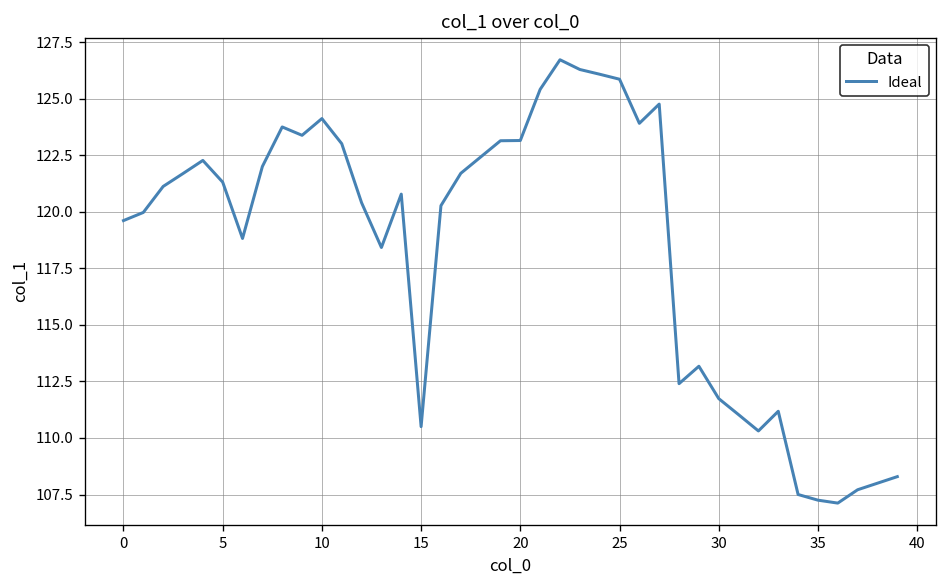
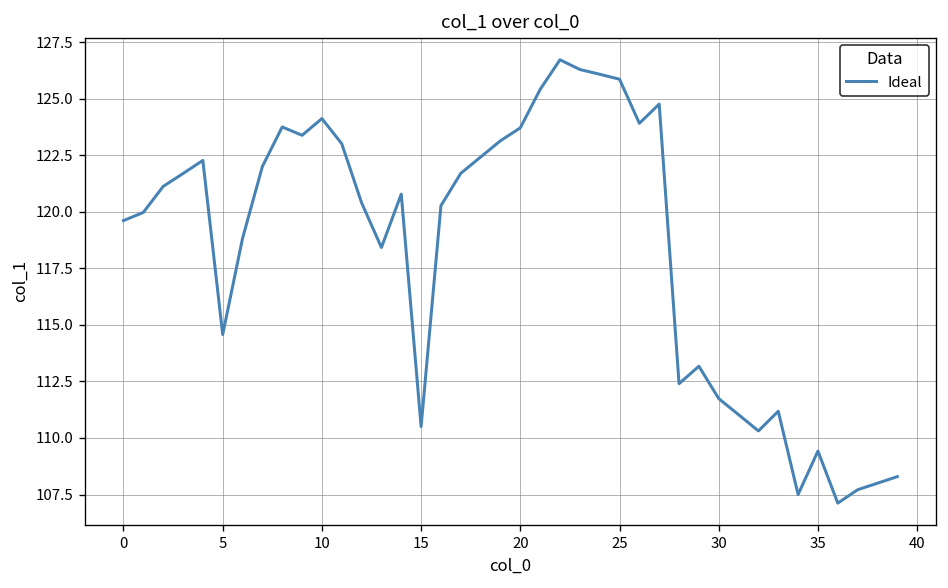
5: 121.3 -> 114.6
20: 123.2 -> 123.7
35: 107.3 -> 109.4
